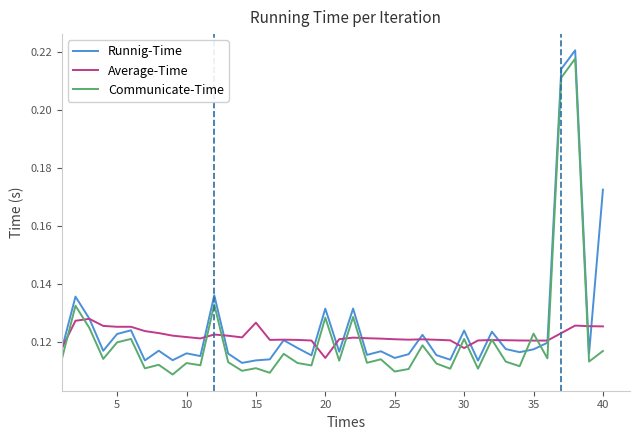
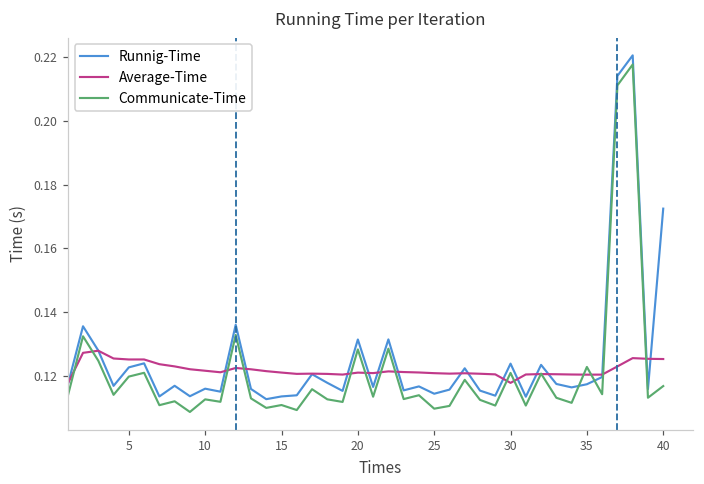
Average-Time, 15: 0.127 -> 0.121
Average-Time, 20: 0.114 -> 0.121
